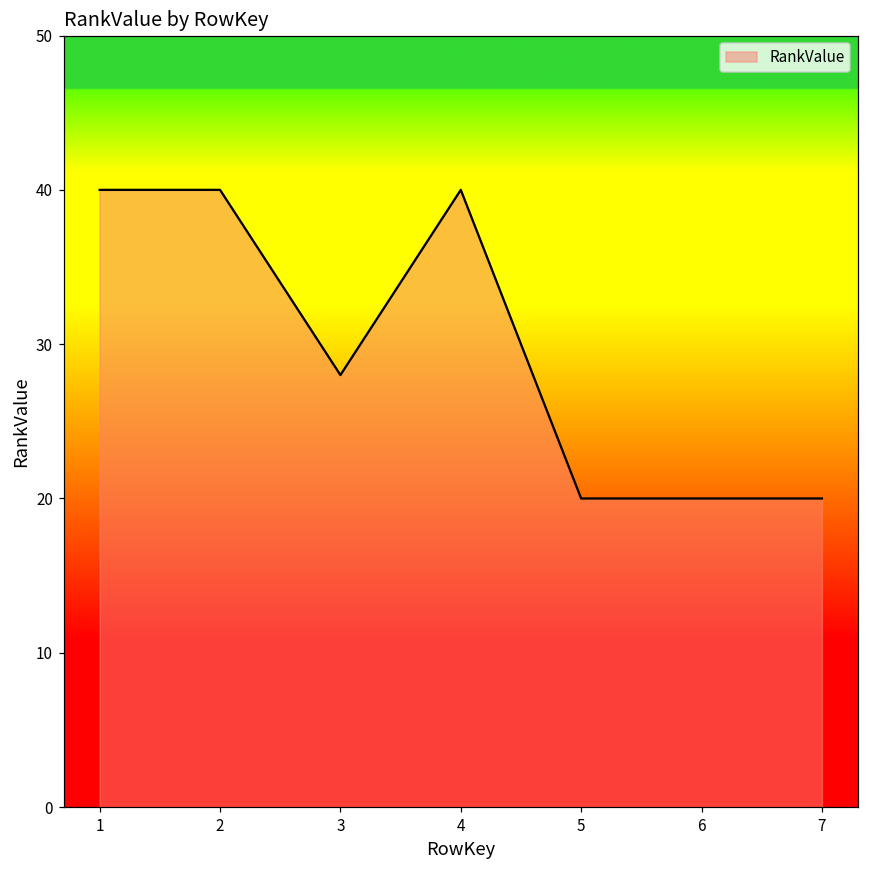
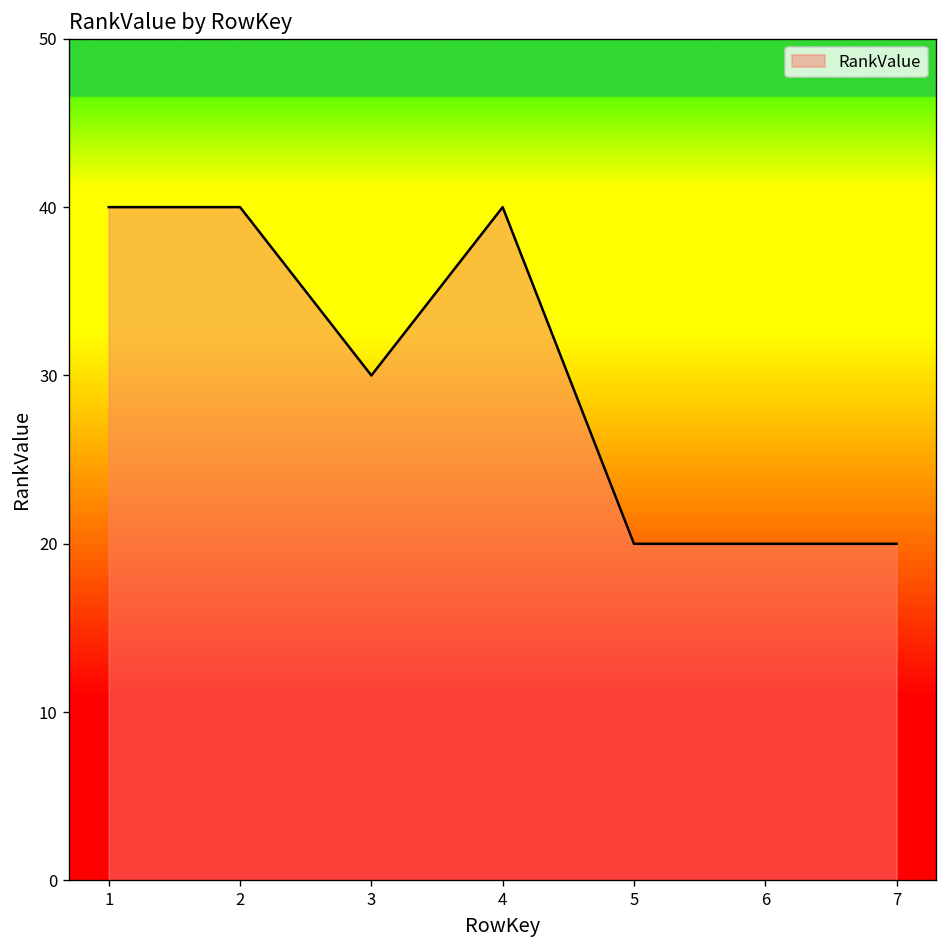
3: 28 -> 30
